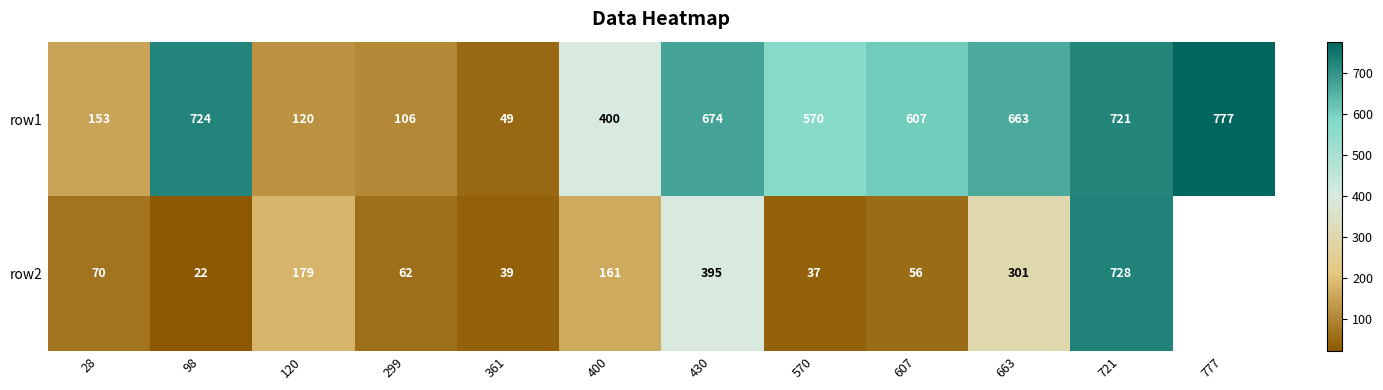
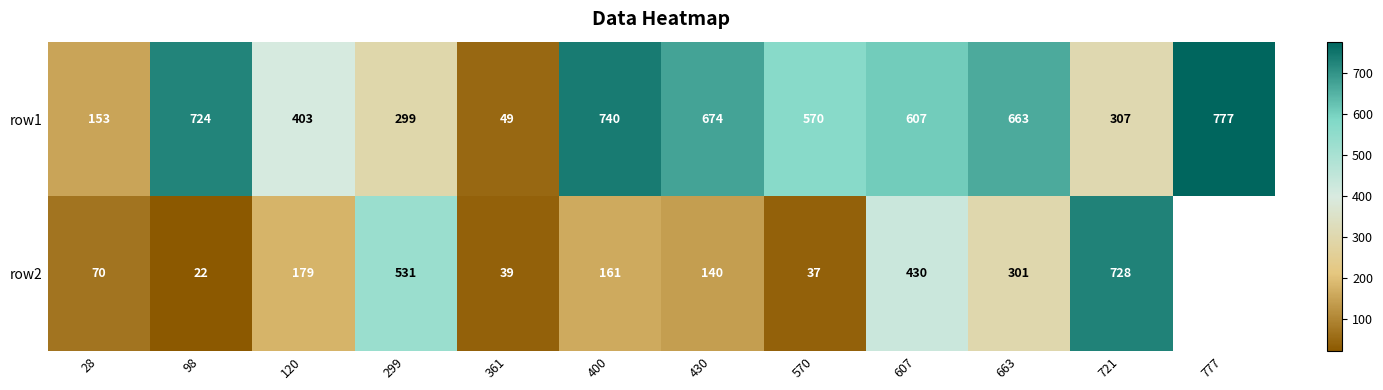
row1, 120: 120 -> 403
row1, 299: 106 -> 299
row1, 400: 400 -> 740
row1, 721: 721 -> 307
row2, 299: 62 -> 531
row2, 430: 395 -> 140
row2, 607: 56 -> 430
